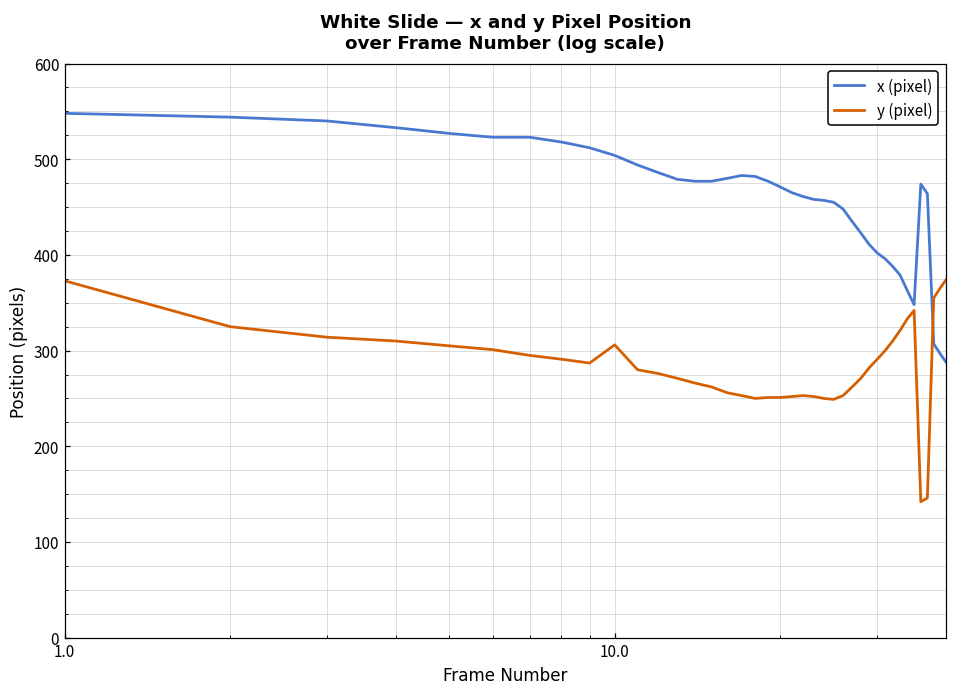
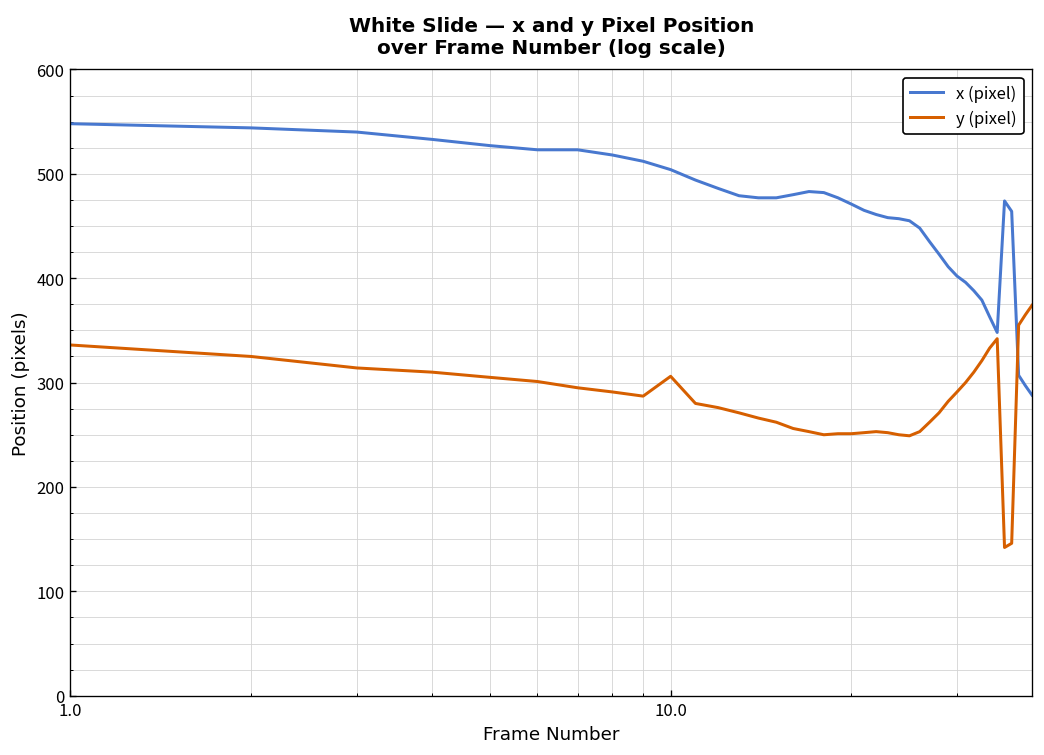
y (pixel), 1.0: 370 -> 340
